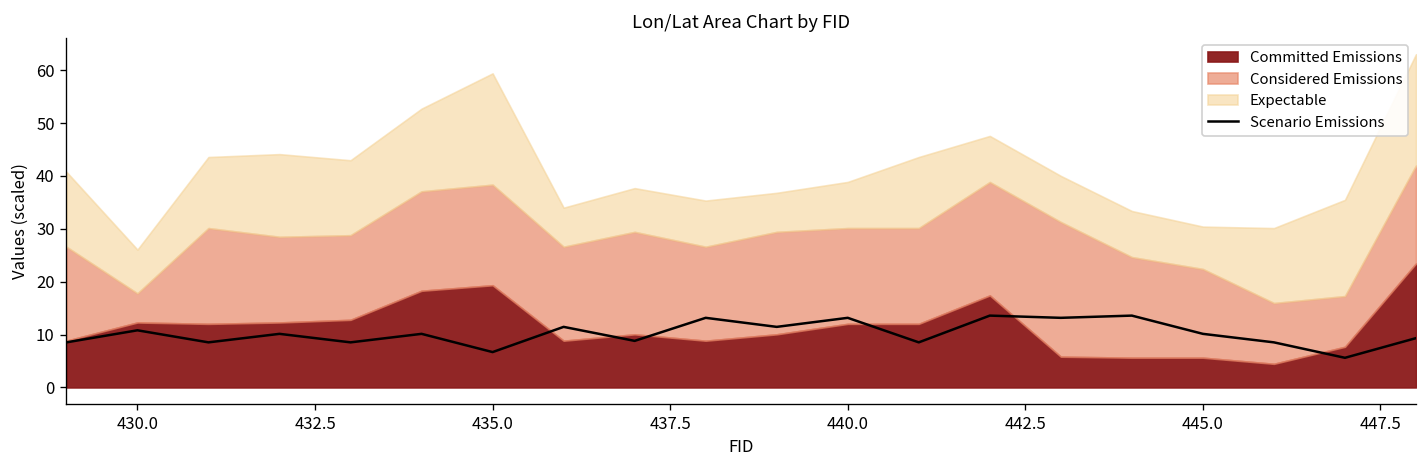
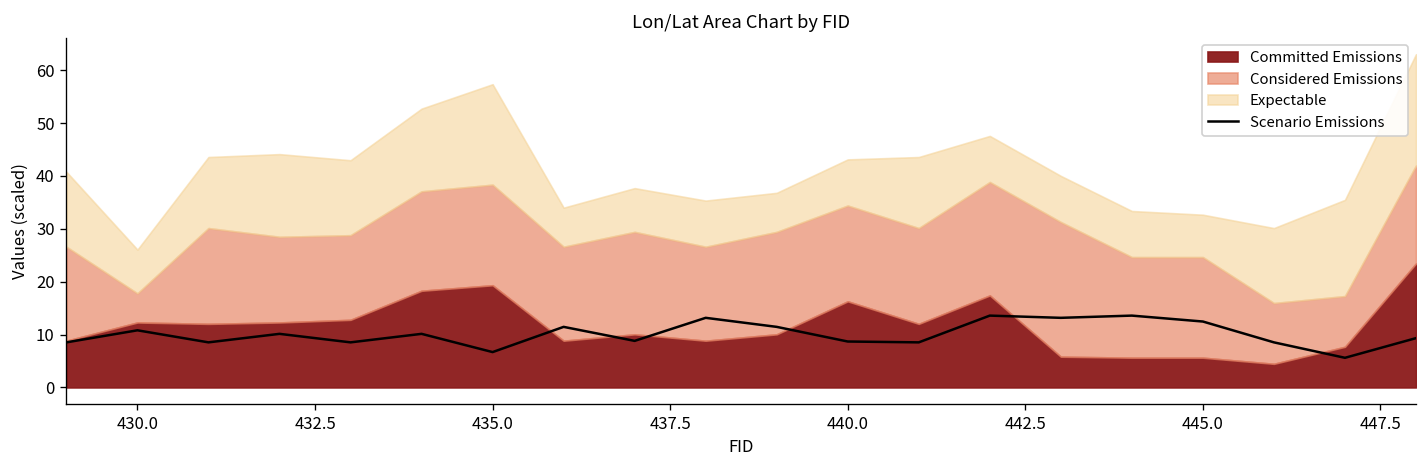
Expectable, 435.0: 21 -> 19
Scenario Emissions, 440.0: 13 -> 9
Committed Emissions, 440.0: 12 -> 16
Scenario Emissions, 445.0: 10 -> 12
Considered Emissions, 445.0: 17 -> 19
